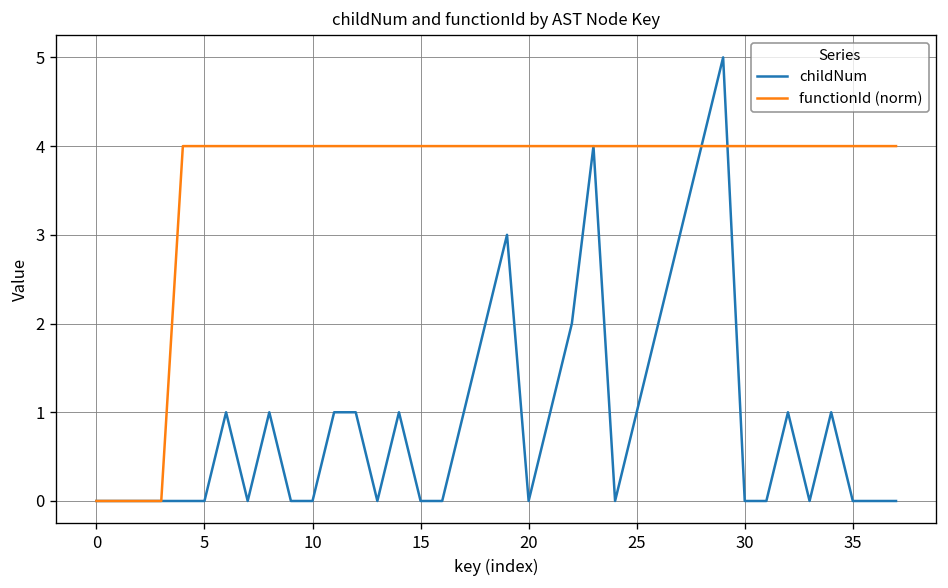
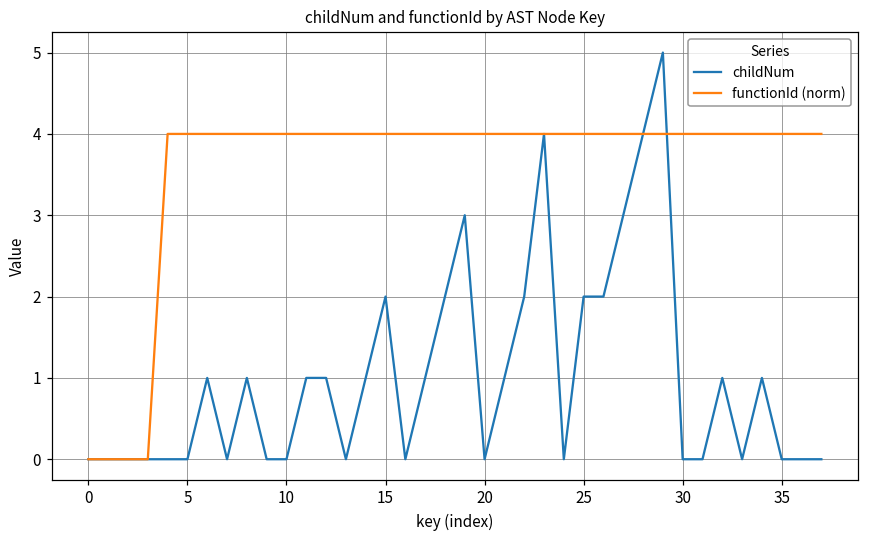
childNum, 15: 0 -> 2
childNum, 25: 1 -> 2
